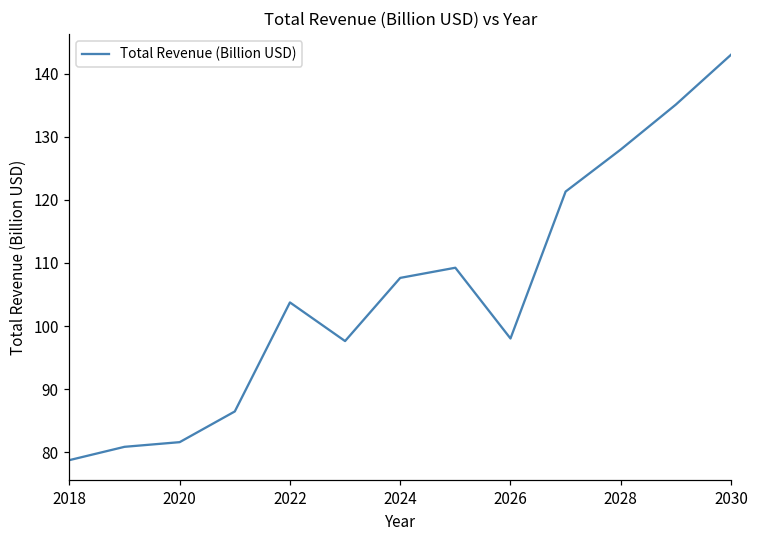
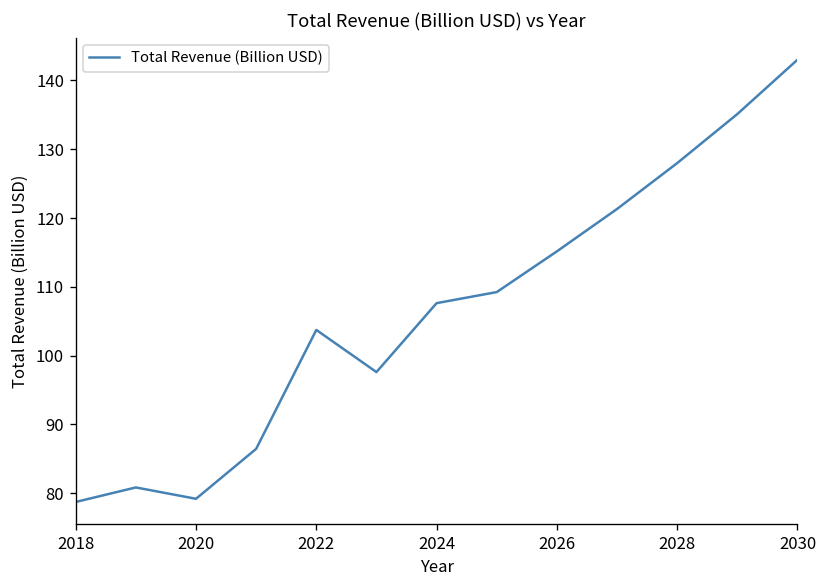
2020: 82 -> 79
2026: 98 -> 115
